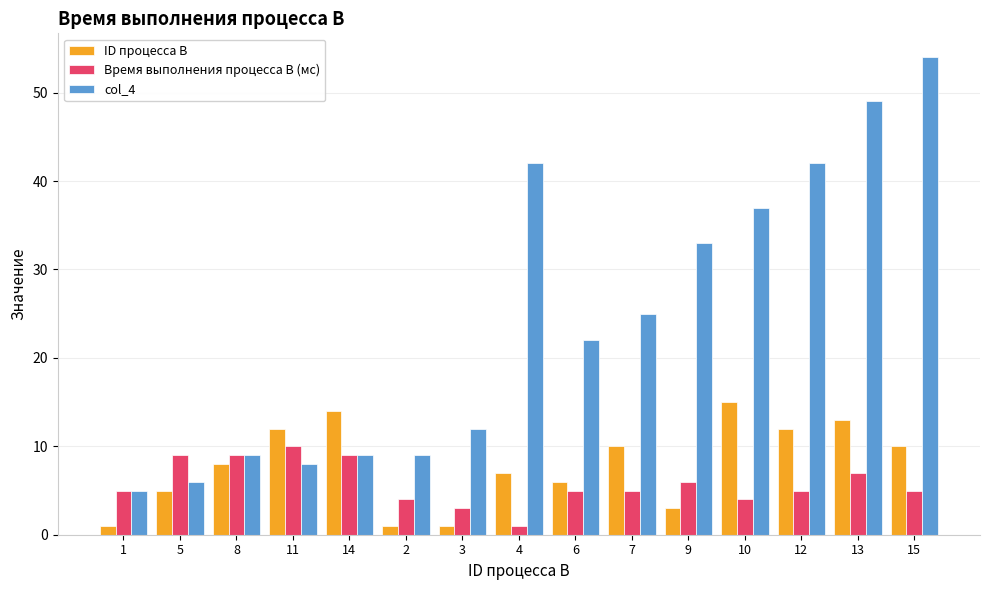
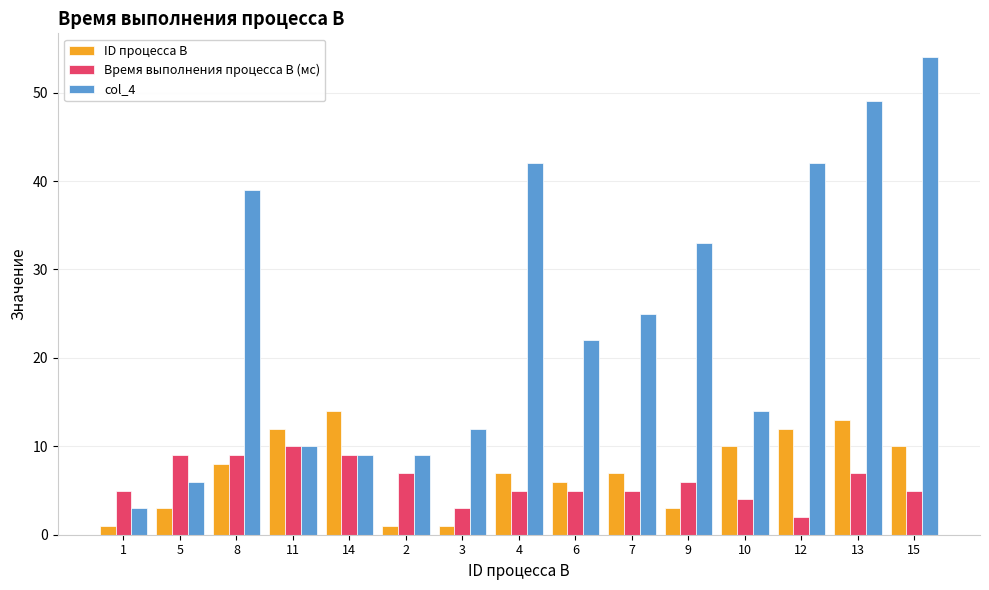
col_4, 1: 5 -> 3
ID процесса B, 5: 5 -> 3
col_4, 8: 9 -> 39
col_4, 11: 8 -> 10
Время выполнения процесса B (мс), 2: 4 -> 7
Время выполнения процесса B (мс), 4: 1 -> 5
ID процесса B, 7: 10 -> 7
ID процесса B, 10: 15 -> 10
col_4, 10: 37 -> 14
Время выполнения процесса B (мс), 12: 5 -> 2
